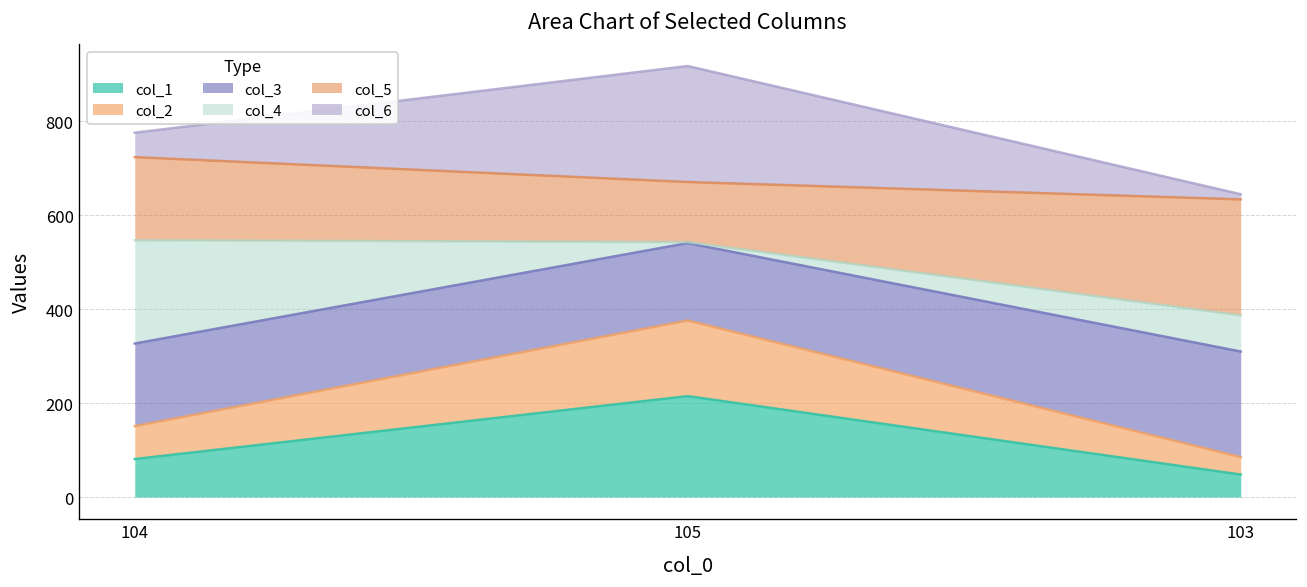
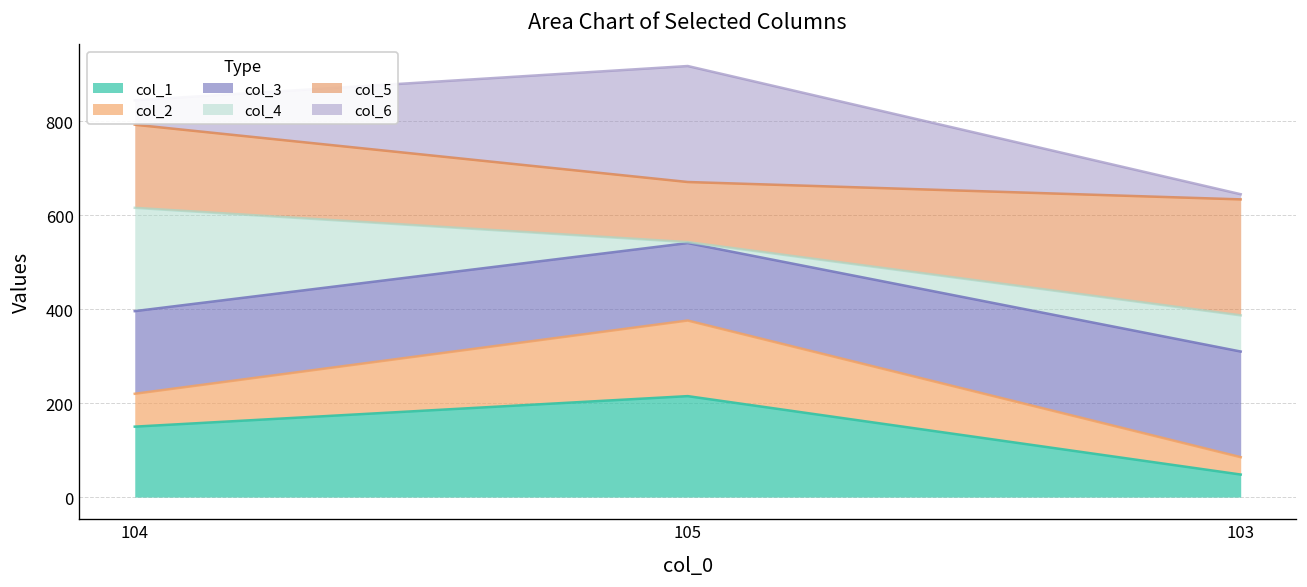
col_1, 104: 80 -> 150
